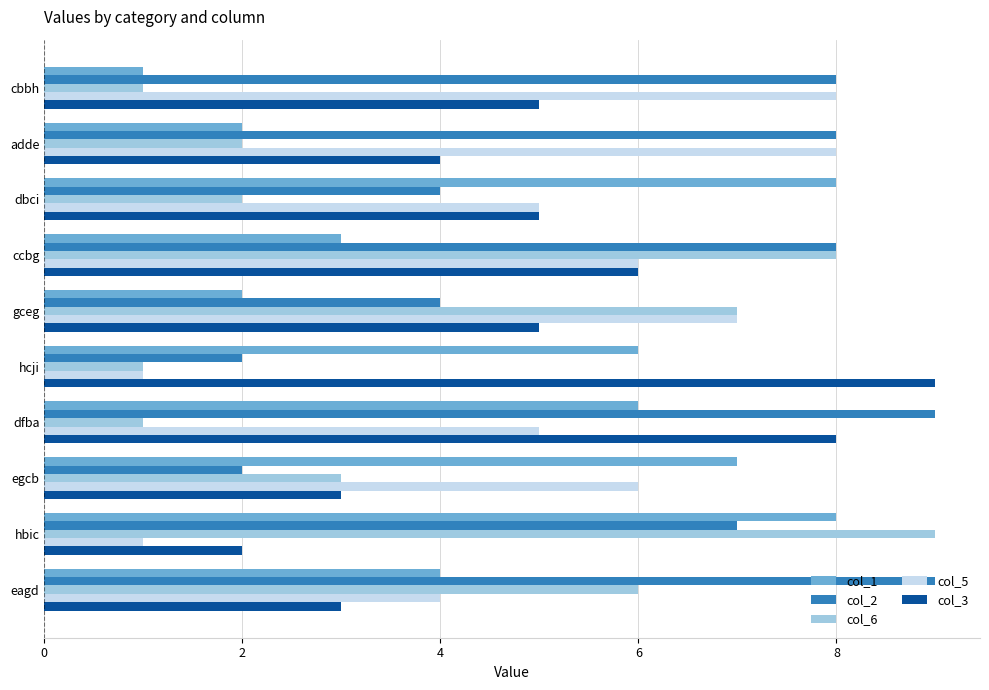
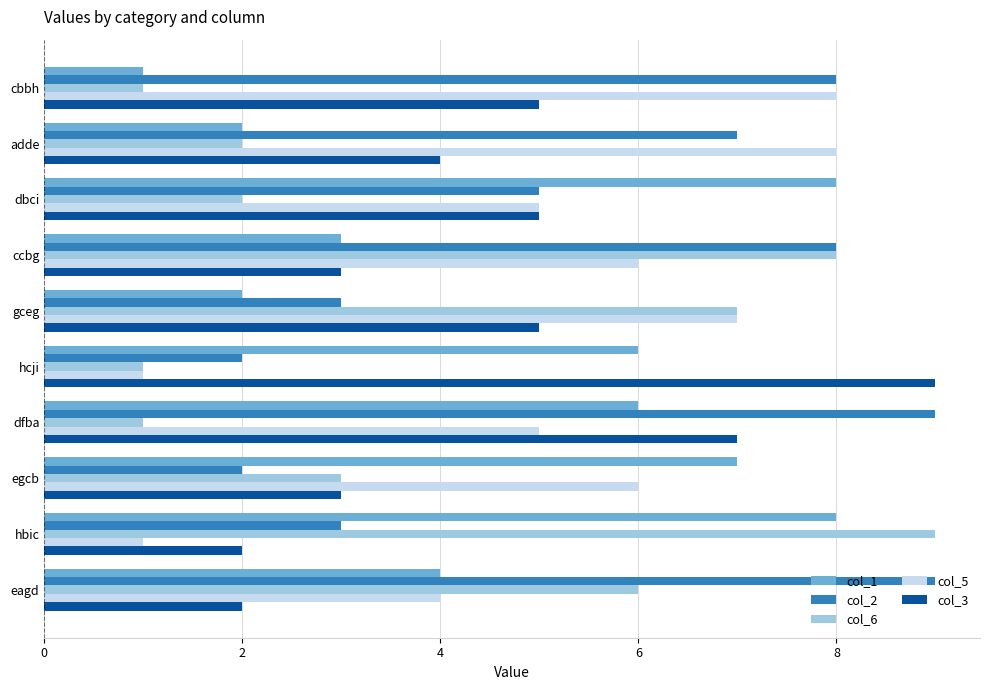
col_2, adde: 8 -> 7
col_2, dbci: 4 -> 5
col_3, ccbg: 6 -> 3
col_2, gceg: 4 -> 3
col_3, dfba: 8 -> 7
col_2, hbic: 7 -> 3
col_3, eagd: 3 -> 2
